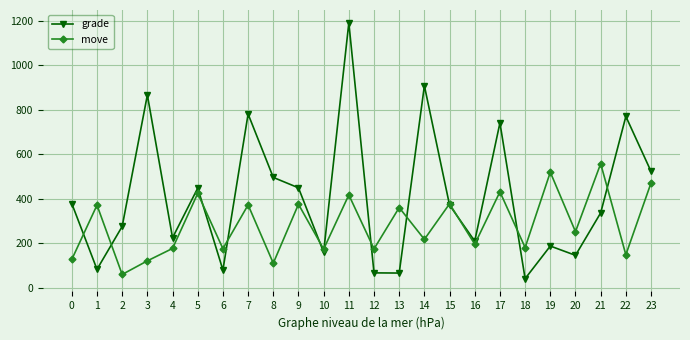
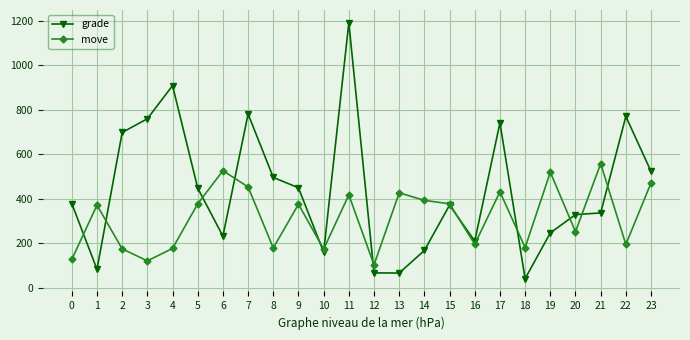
grade, 2: 280 -> 700
move, 2: 60 -> 170
grade, 3: 870 -> 760
grade, 4: 220 -> 910
move, 5: 420 -> 380
grade, 6: 80 -> 230
move, 6: 180 -> 530
move, 7: 370 -> 450
move, 8: 110 -> 180
move, 12: 170 -> 100
move, 13: 360 -> 430
grade, 14: 910 -> 170
move, 14: 220 -> 390
grade, 19: 190 -> 250
grade, 20: 150 -> 330
move, 22: 150 -> 190
